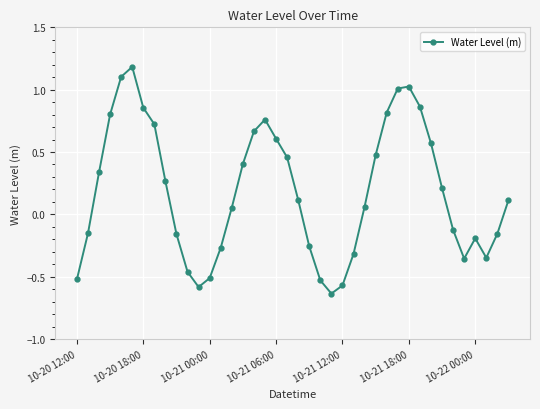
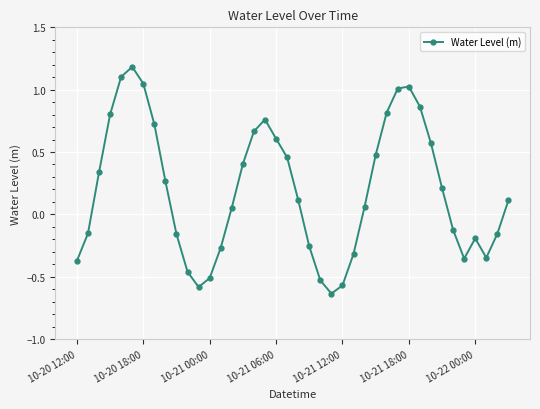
10-20 12:00: -0.52 -> -0.37
10-20 18:00: 0.86 -> 1.05
